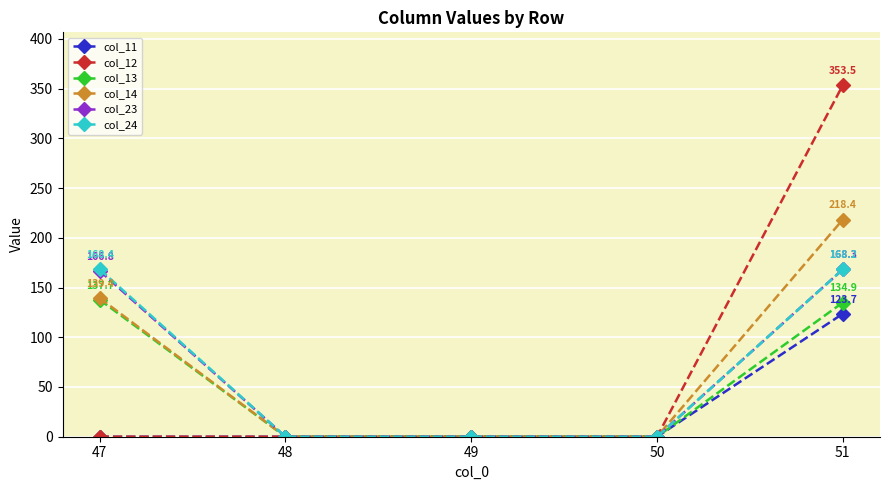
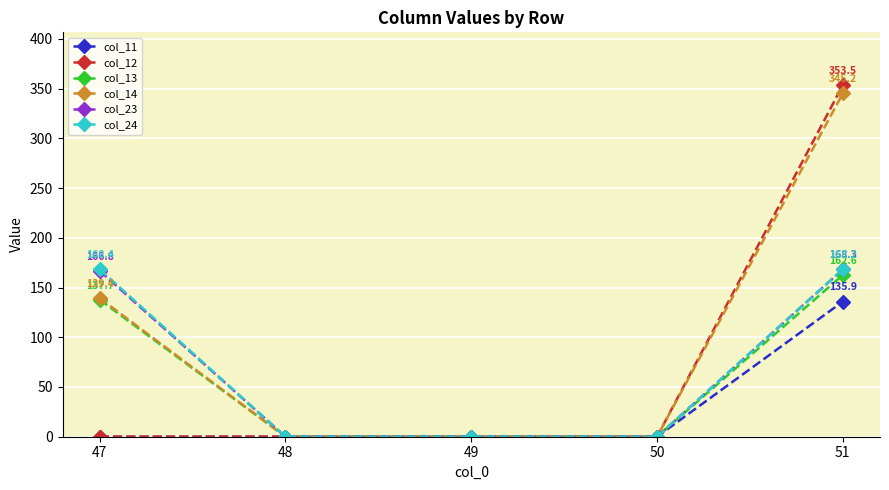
col_11, 51: 123.7 -> 135.9
col_13, 51: 134.9 -> 162.6
col_14, 51: 218.4 -> 345.2
